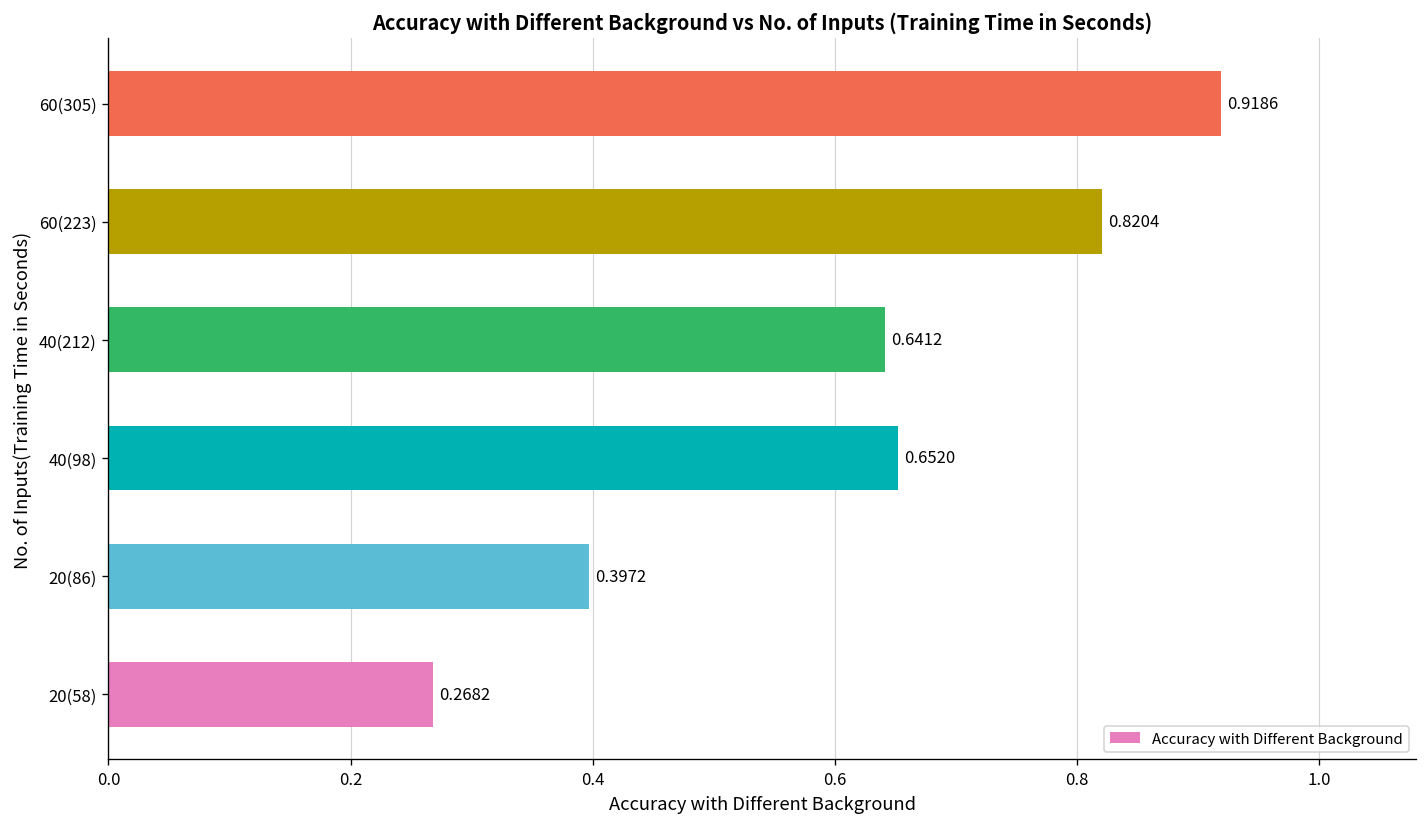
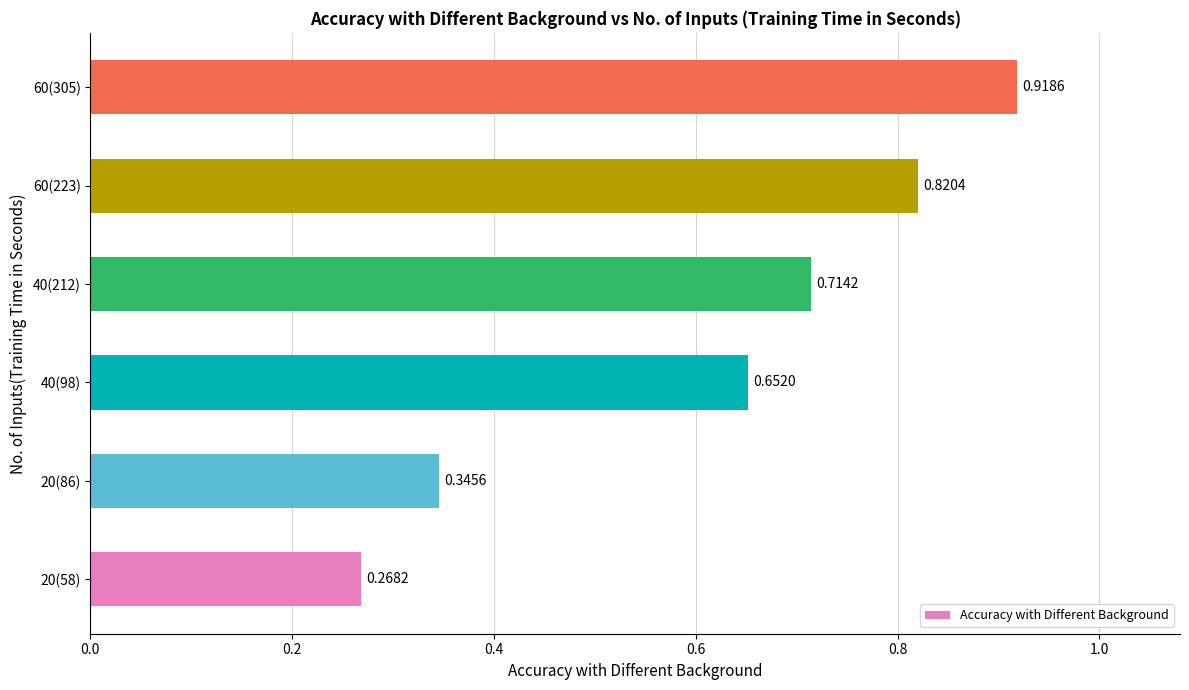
40(212): 0.6412 -> 0.7142
20(86): 0.3972 -> 0.3456
